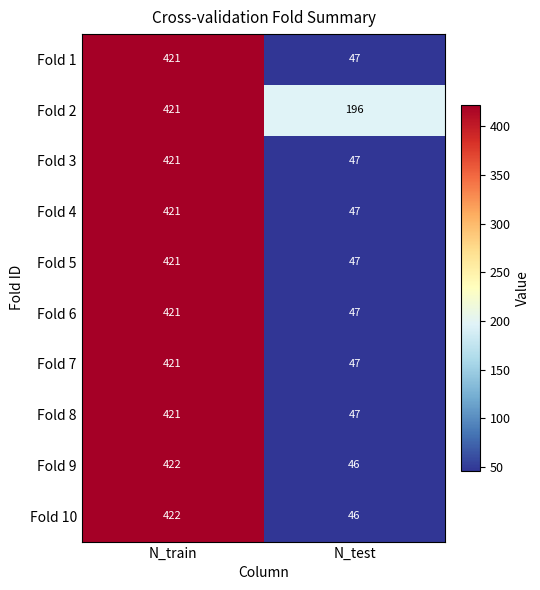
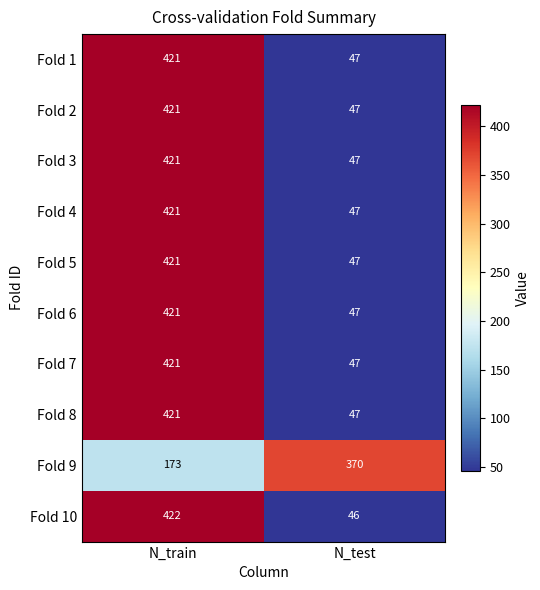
Fold 2, N_test: 196 -> 47
Fold 9, N_train: 422 -> 173
Fold 9, N_test: 46 -> 370
